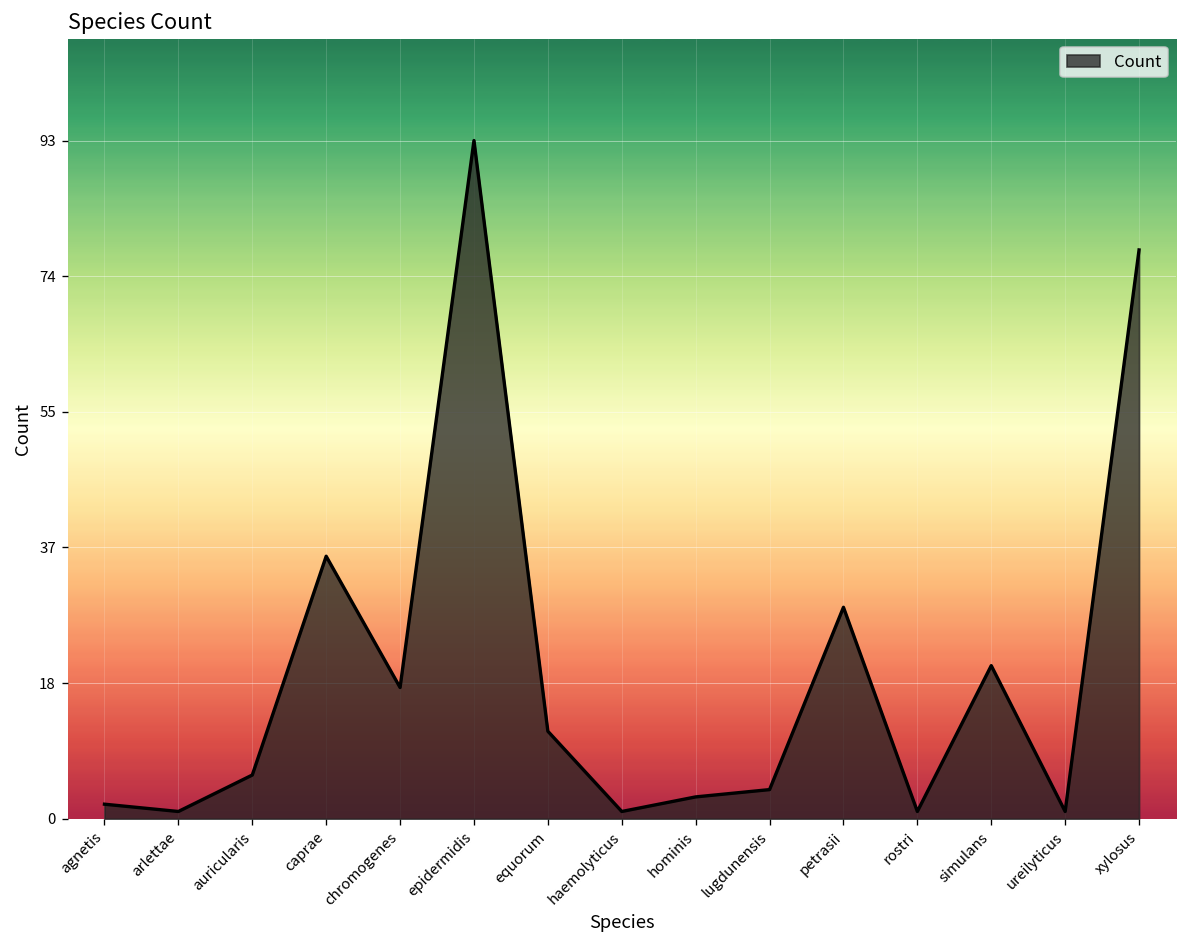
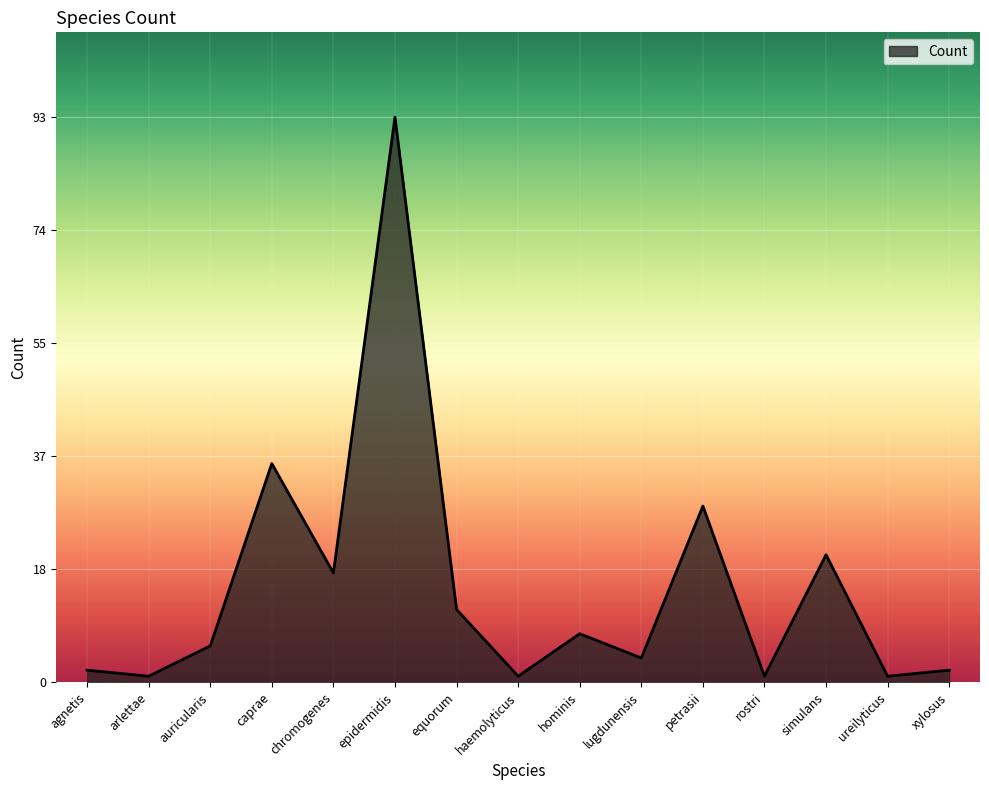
hominis: 3 -> 8
xylosus: 78 -> 2
